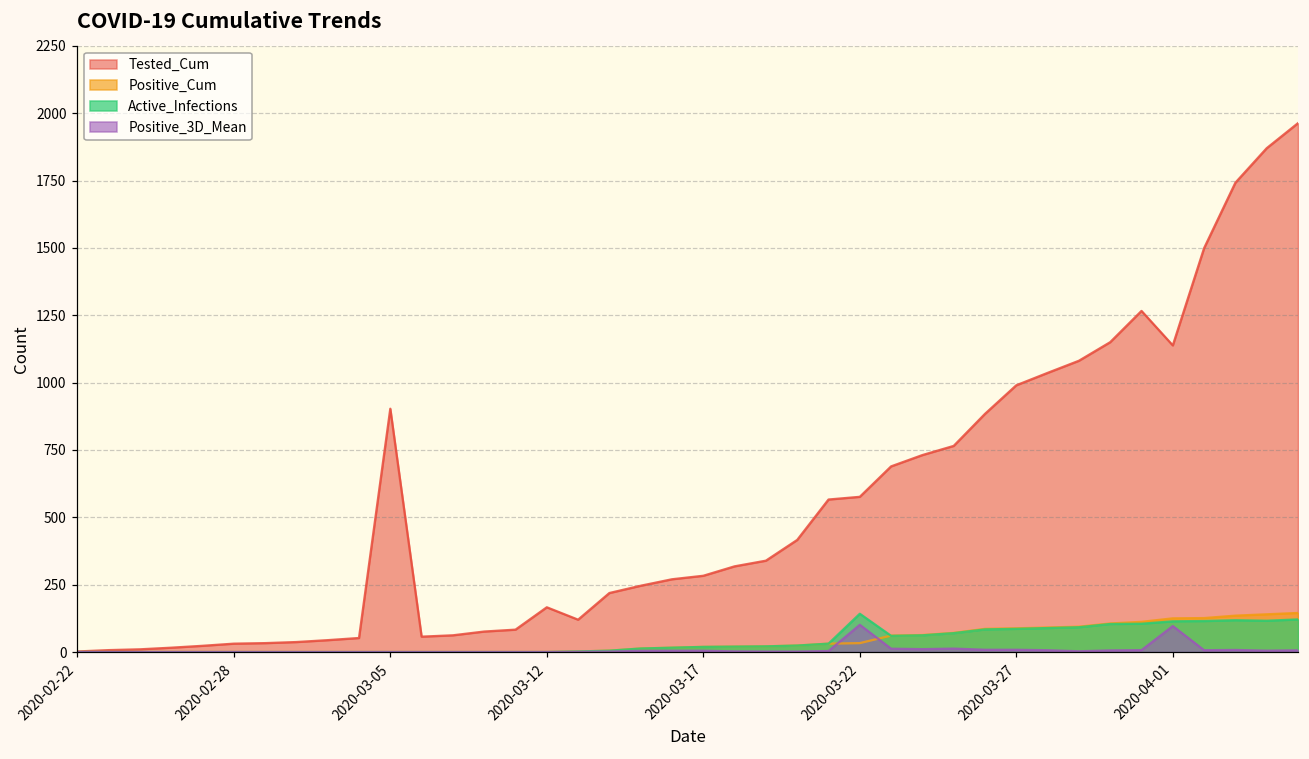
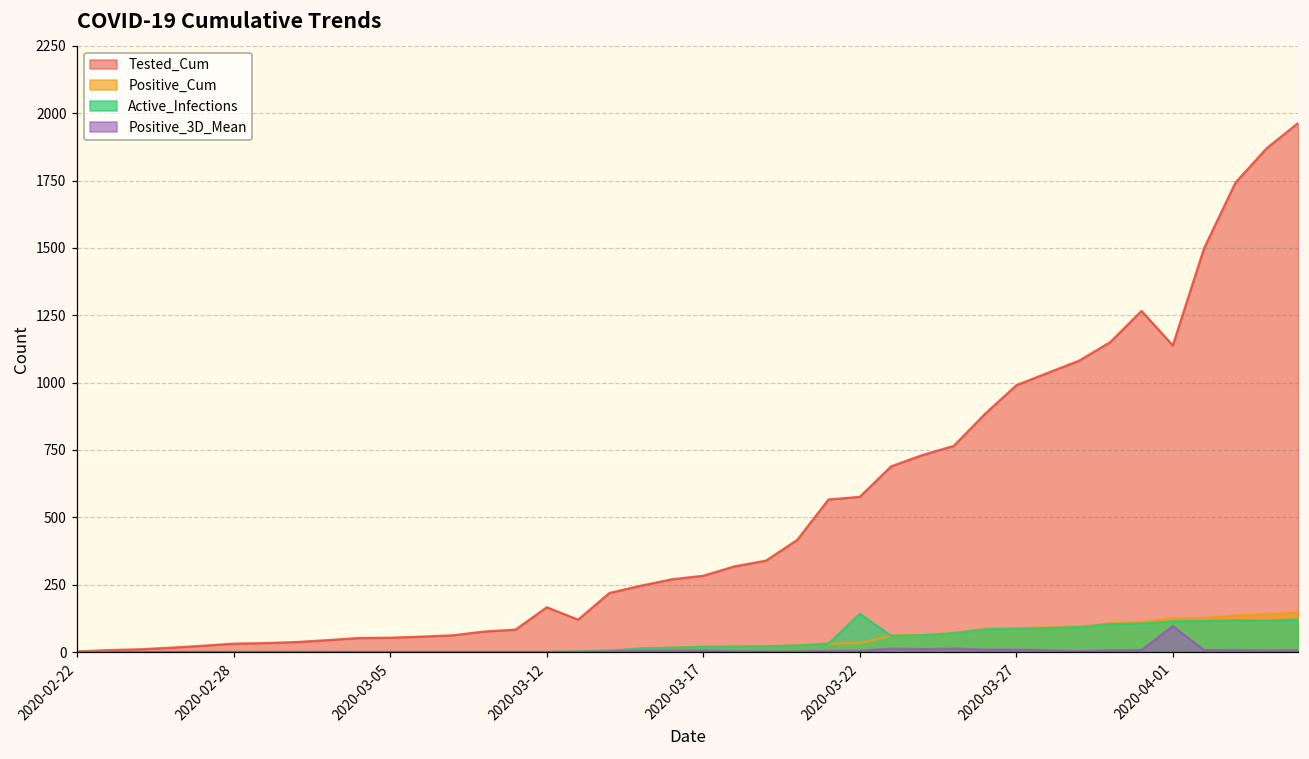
Tested_Cum, 2020-03-05: 900 -> 50
Positive_3D_Mean, 2020-03-22: 100 -> 0
